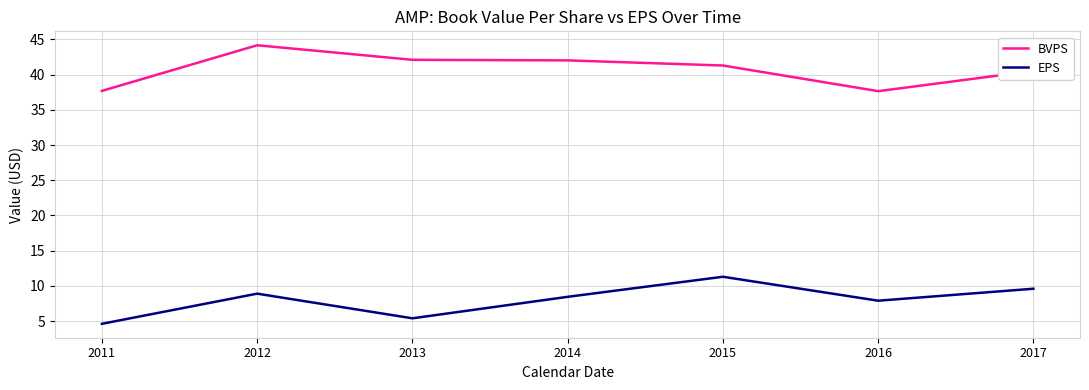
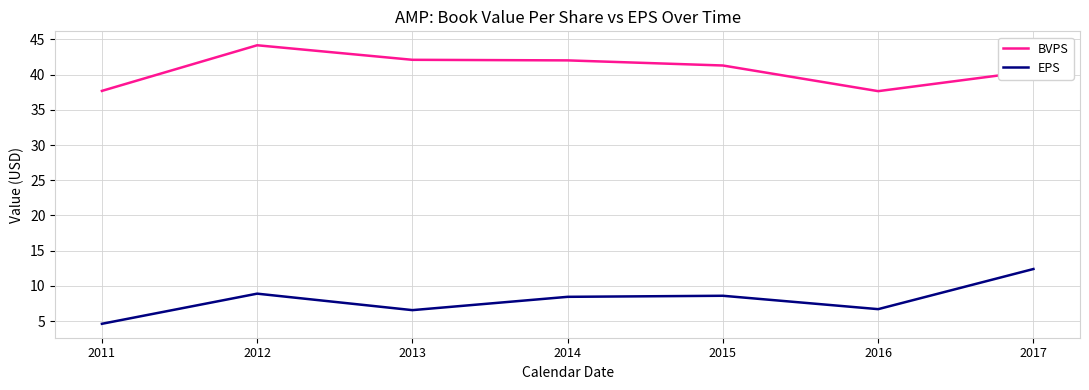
EPS, 2013: 5 -> 7
EPS, 2015: 11 -> 9
EPS, 2016: 8 -> 7
EPS, 2017: 10 -> 12
